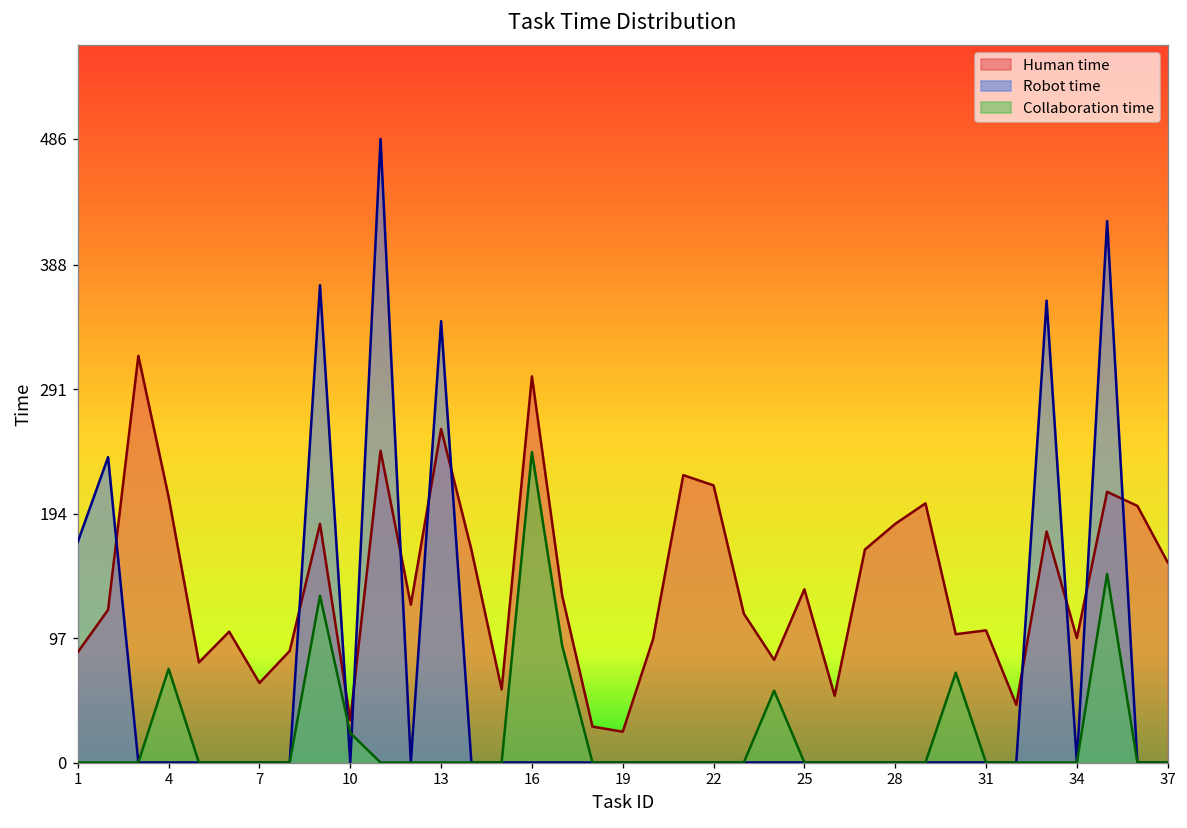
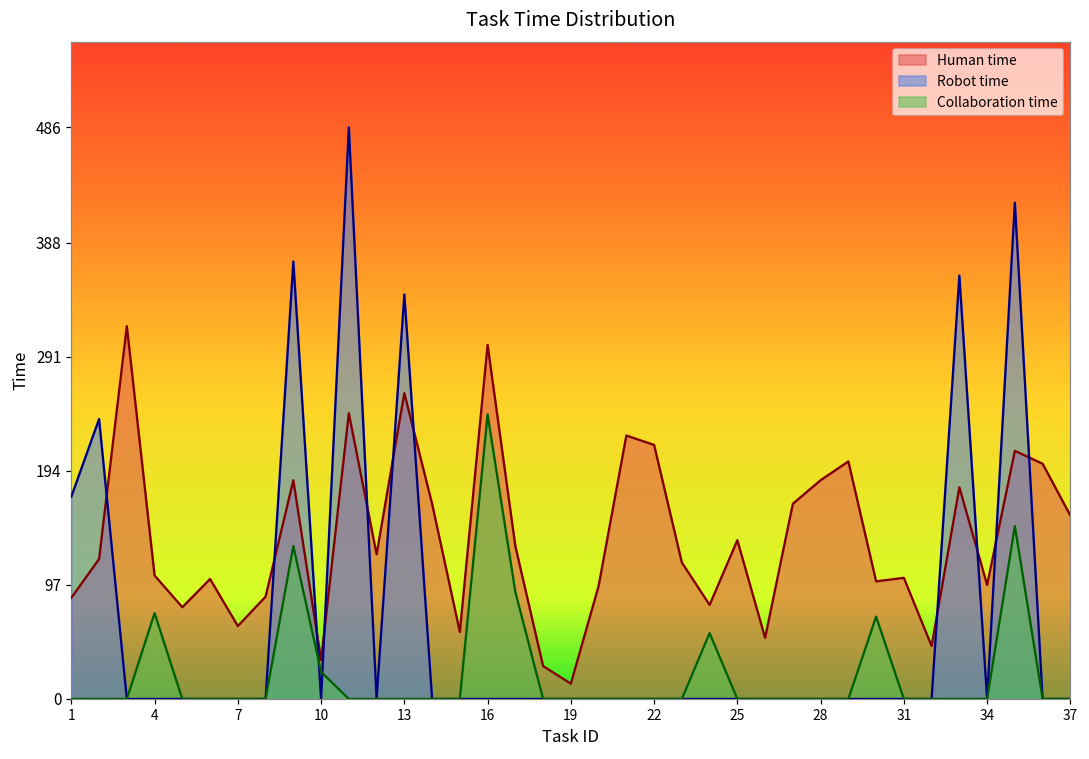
Human time, 4: 207 -> 105
Human time, 19: 24 -> 13
